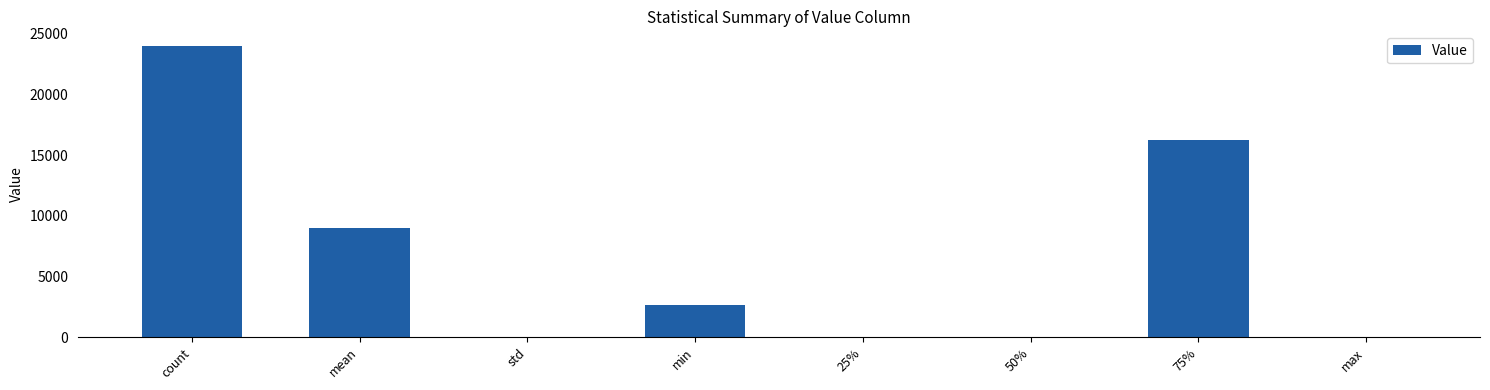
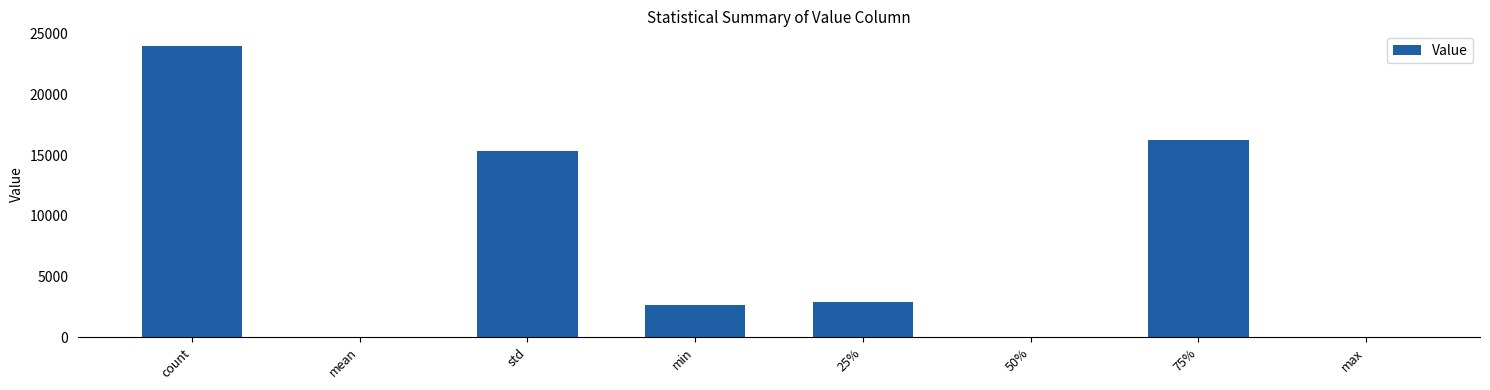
mean: 9000 -> 0
std: 0 -> 15400
25%: 0 -> 2900
